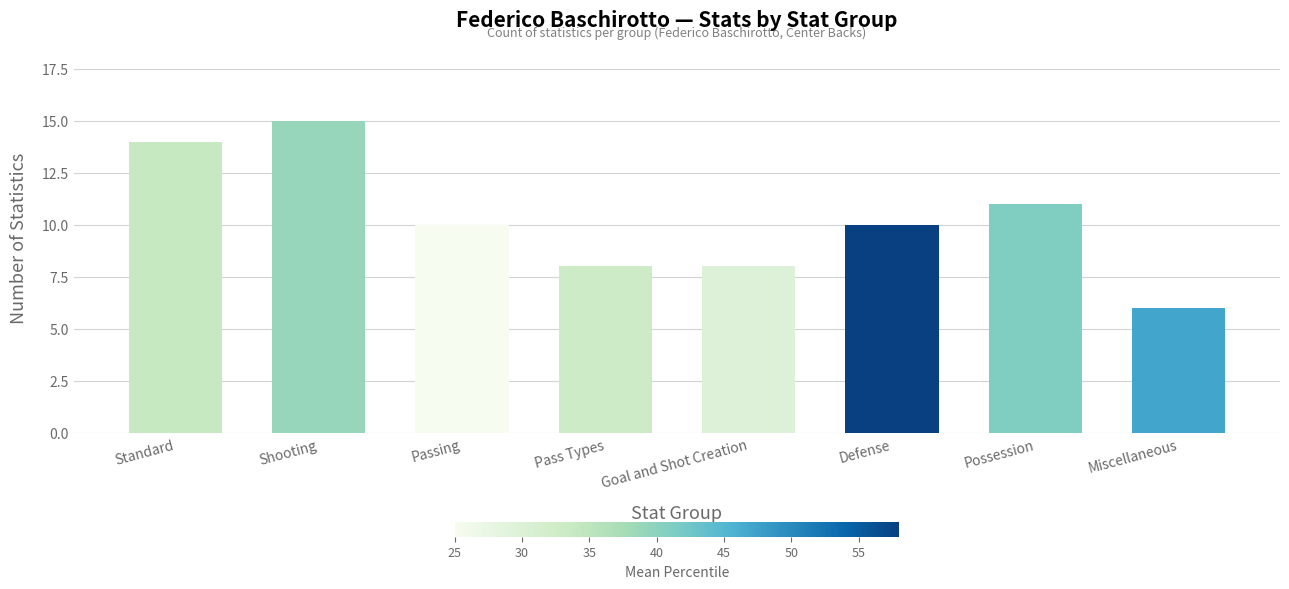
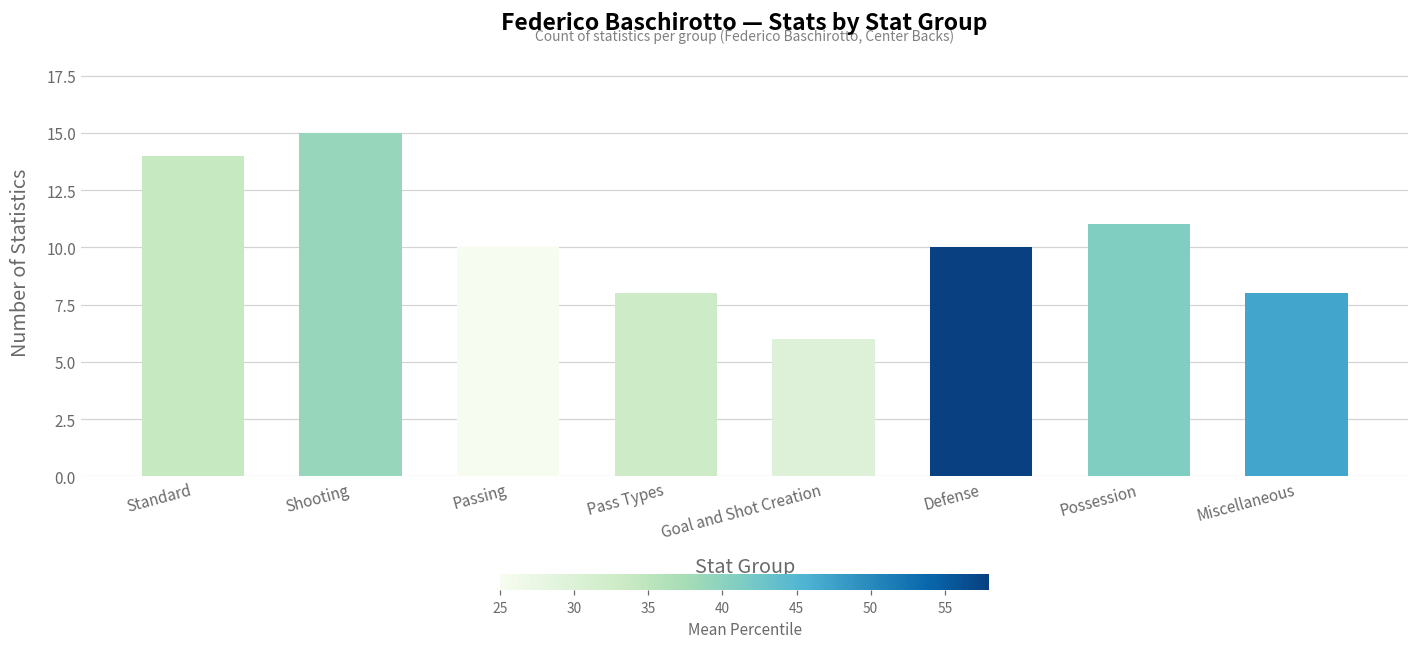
Goal and Shot Creation: 8 -> 6
Miscellaneous: 6 -> 8
